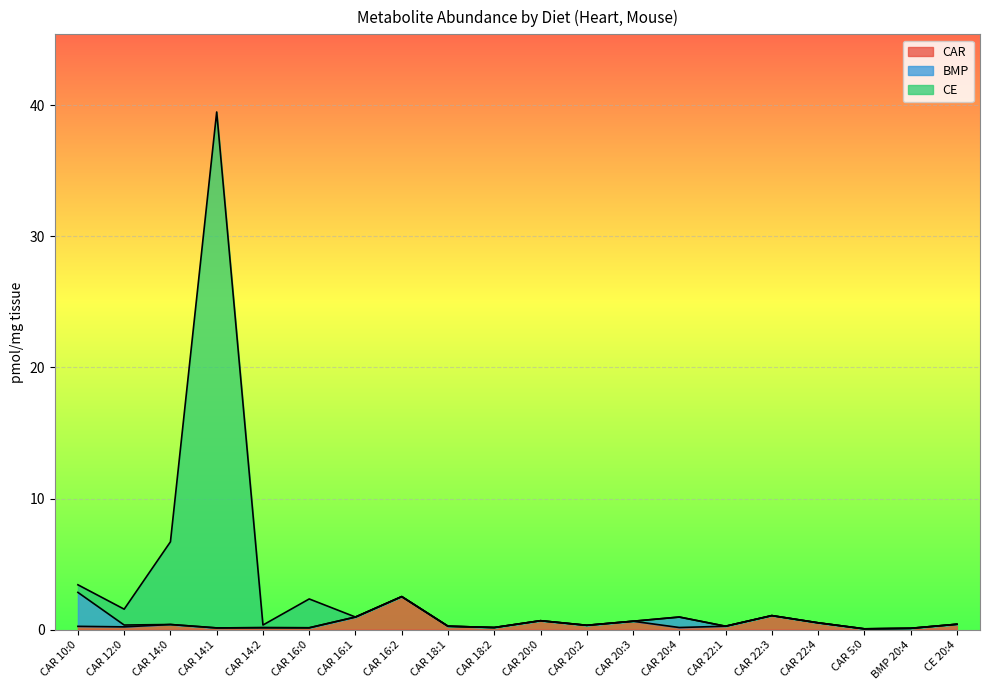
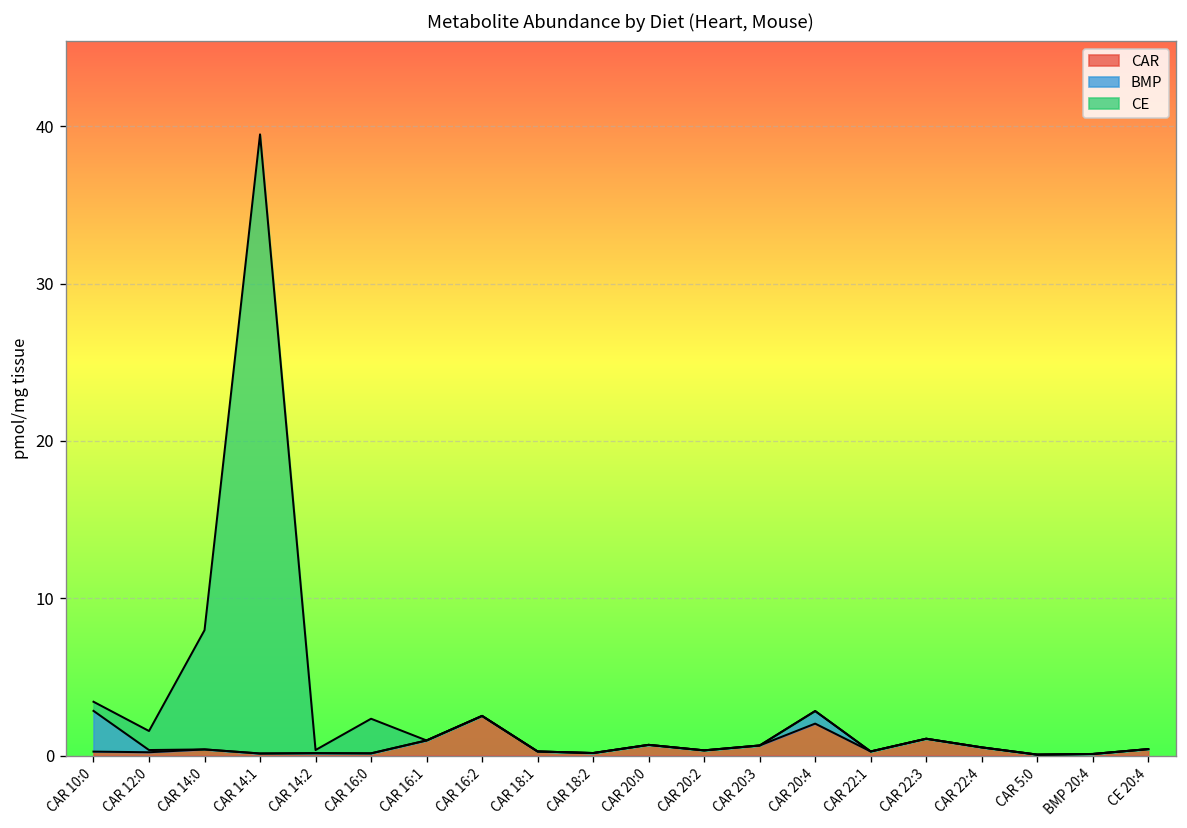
CE, CAR 14:0: 6.3 -> 7.6
CAR, CAR 20:4: 0.2 -> 2.0
